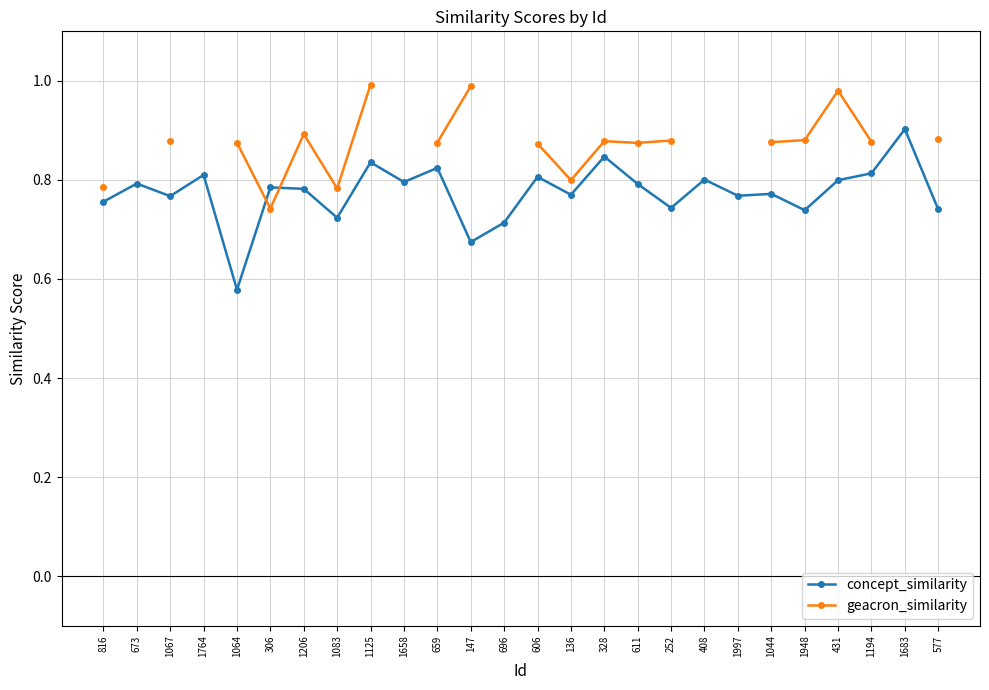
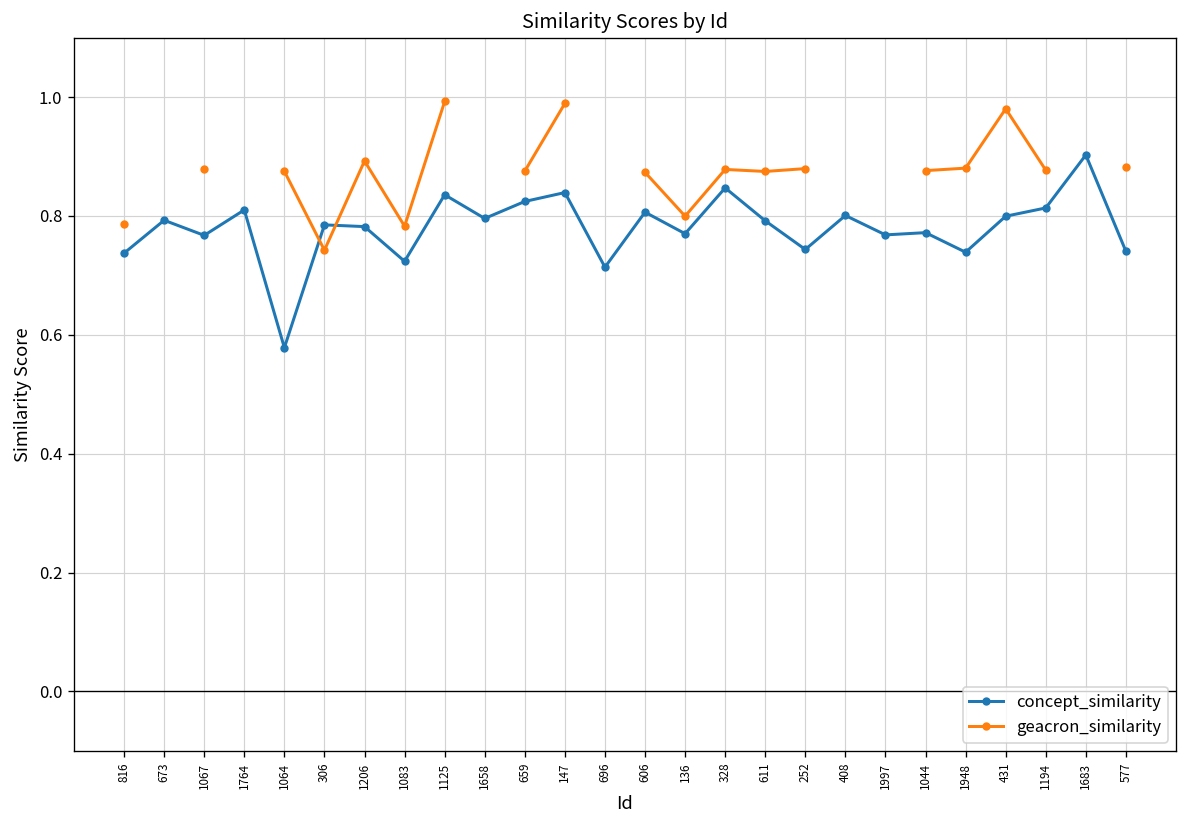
concept_similarity, 816: 0.76 -> 0.74
concept_similarity, 147: 0.67 -> 0.84
